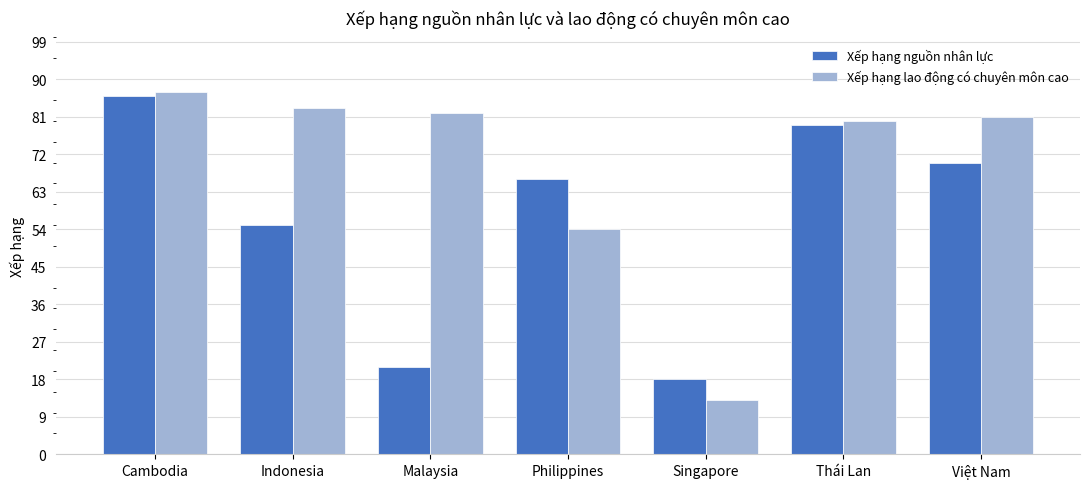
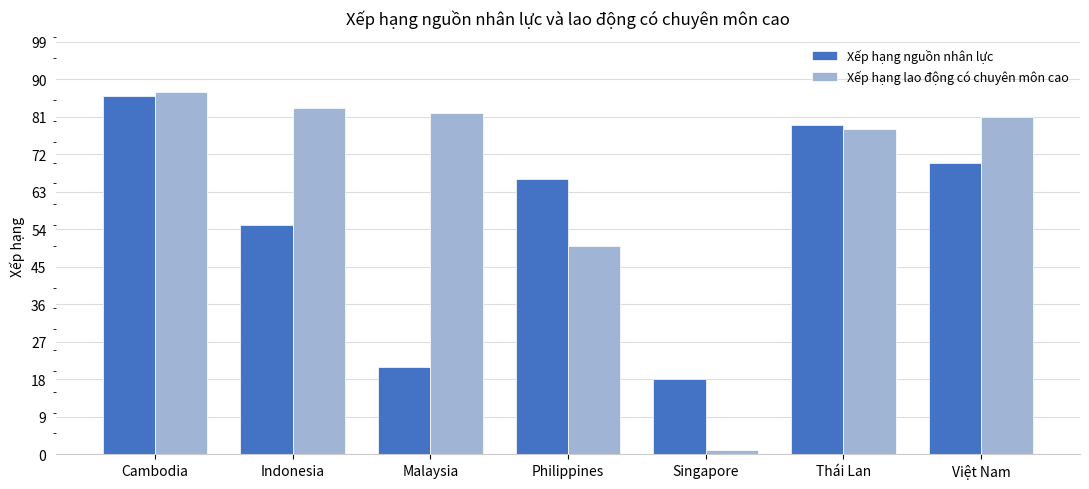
Xếp hạng lao động có chuyên môn cao, Philippines: 54 -> 50
Xếp hạng lao động có chuyên môn cao, Singapore: 13 -> 1
Xếp hạng lao động có chuyên môn cao, Thái Lan: 80 -> 78
